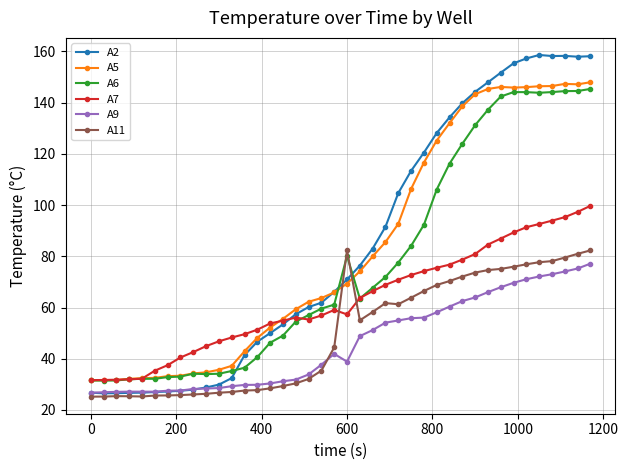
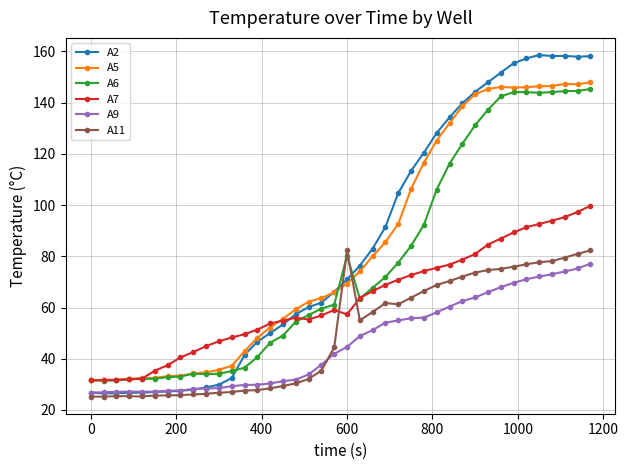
A9, 600: 39 -> 45
